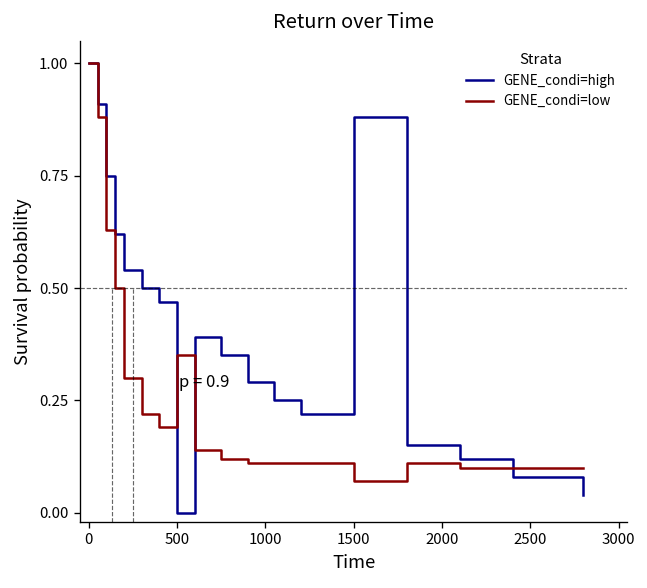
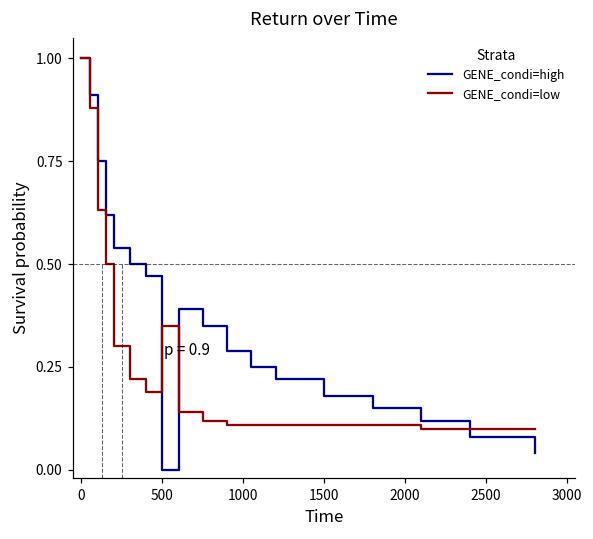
GENE_condi=high, 1500: 0.88 -> 0.18
GENE_condi=low, 1500: 0.07 -> 0.11
